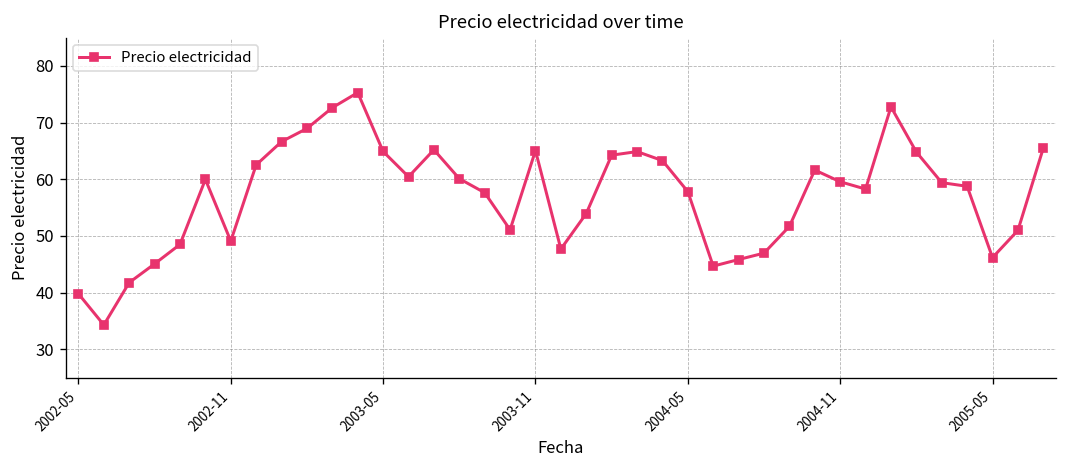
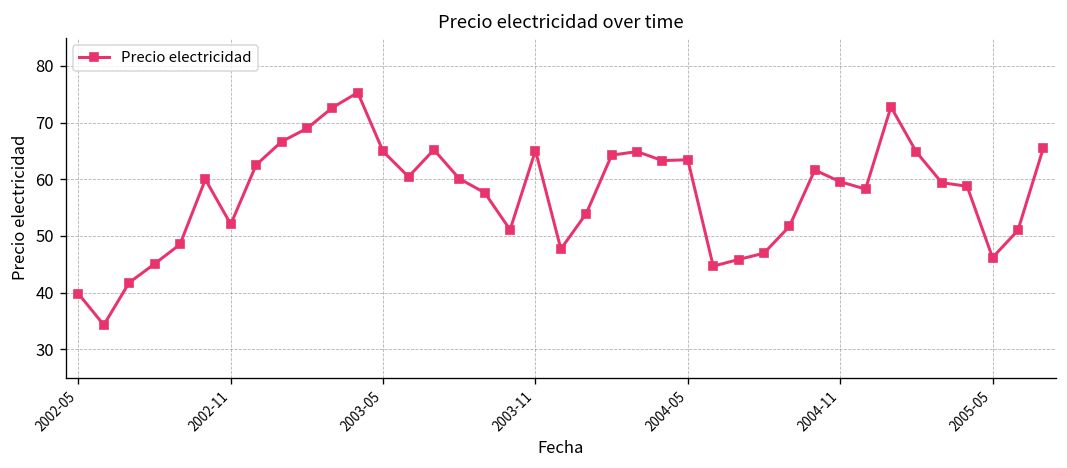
2002-11: 49 -> 52
2004-05: 58 -> 63
